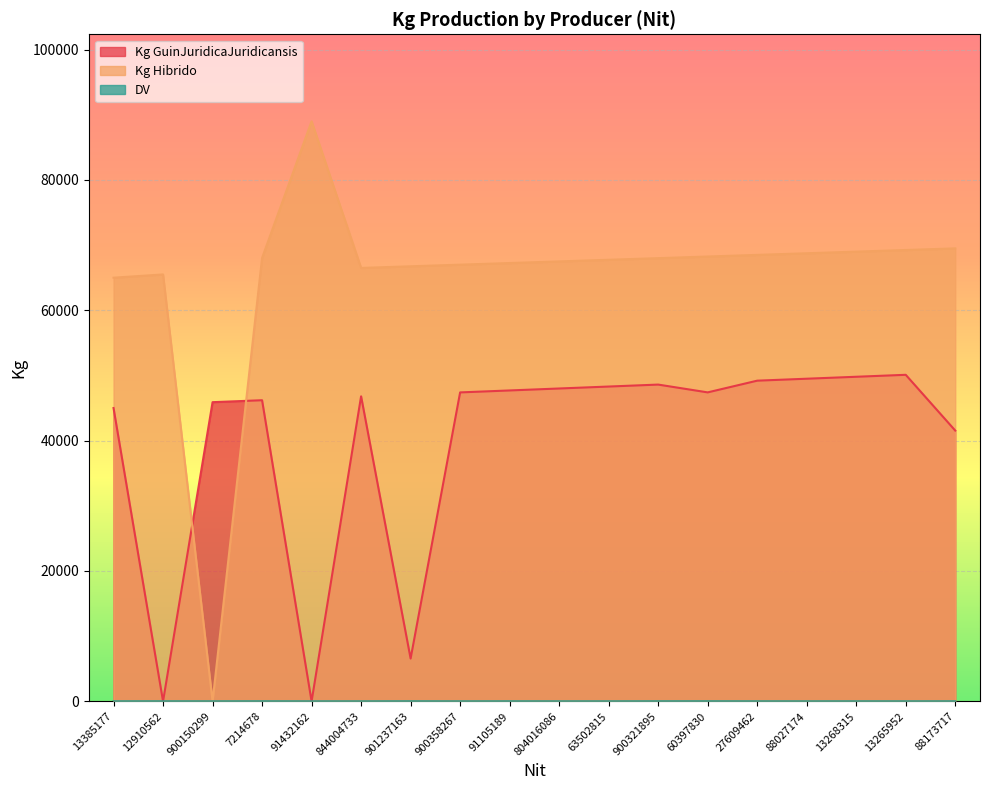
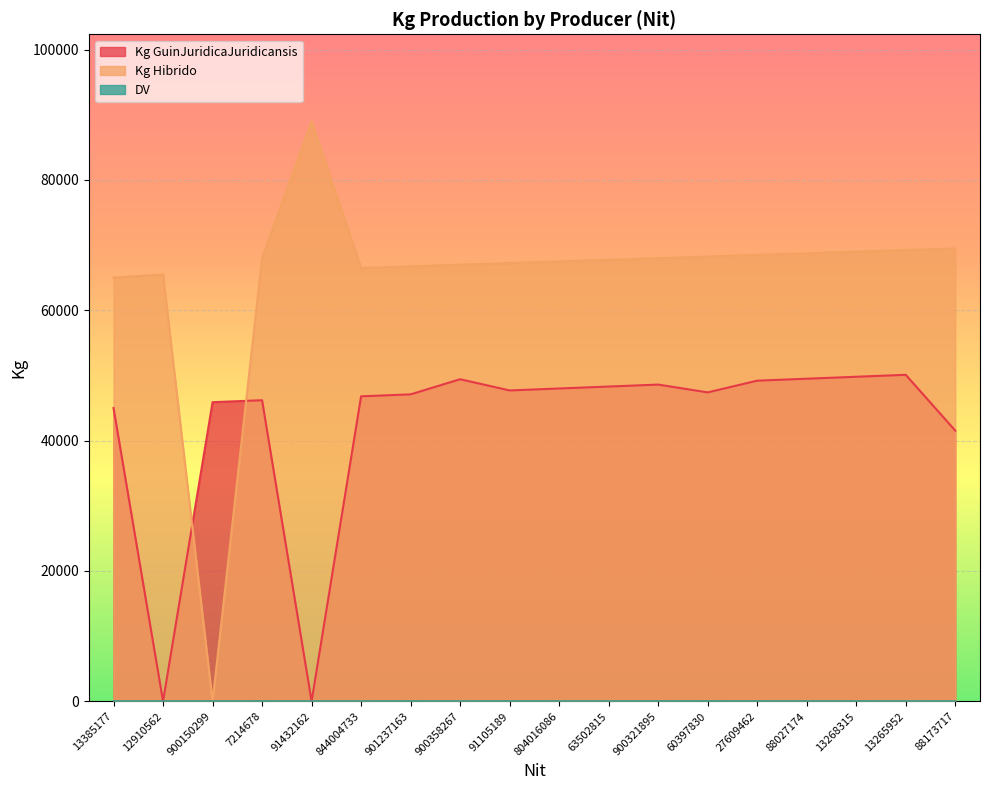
Kg GuinJuridicaJuridicansis, 901237163: 7000 -> 47000
Kg GuinJuridicaJuridicansis, 900358267: 47000 -> 49000
